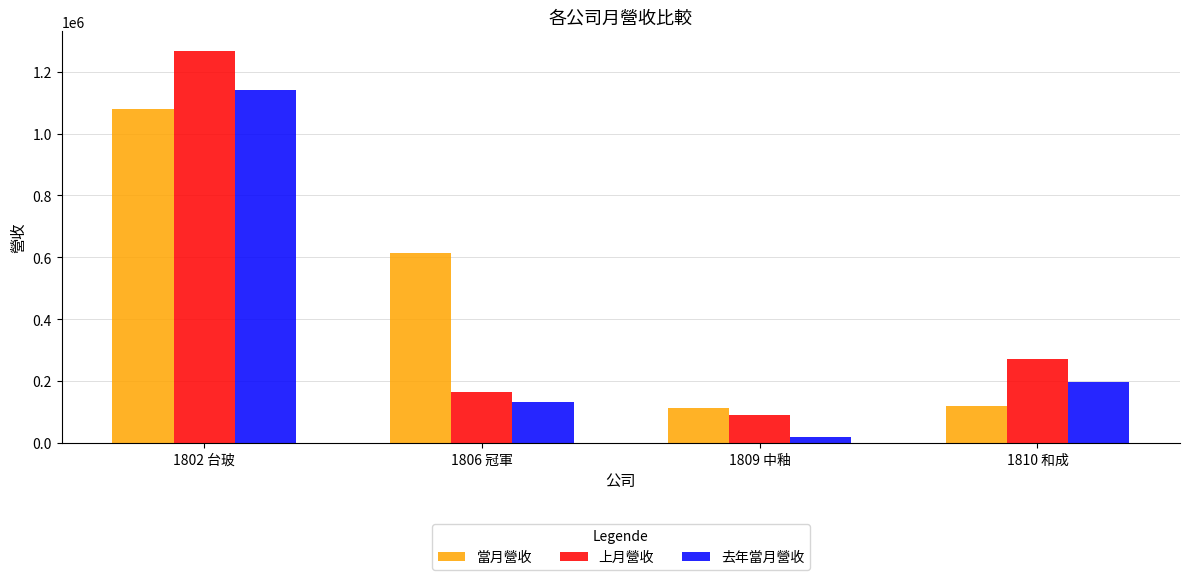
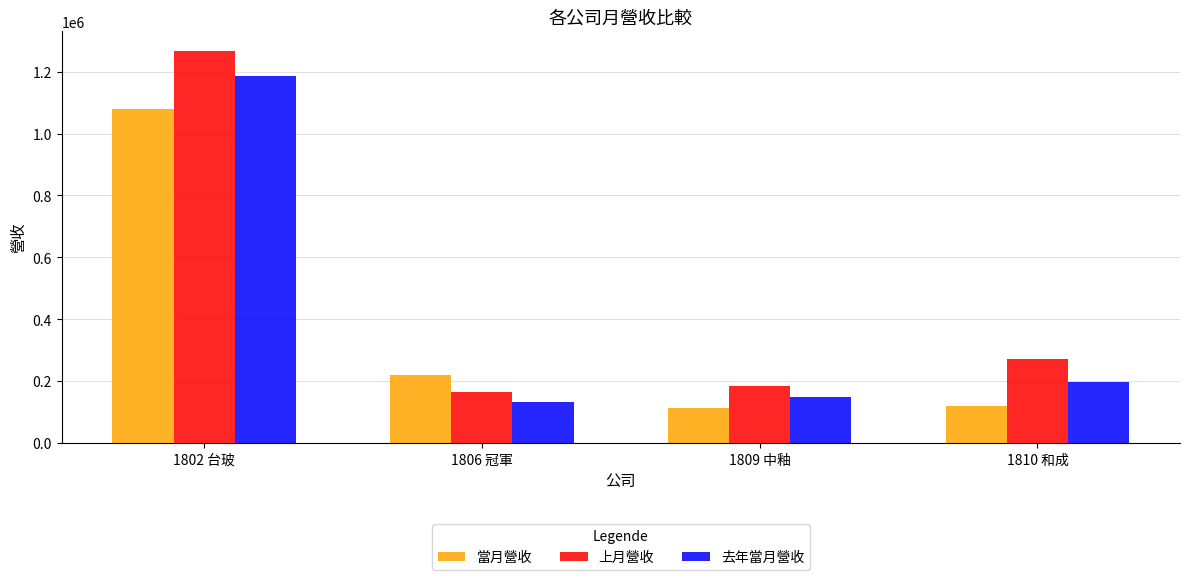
去年當月營收, 1802 台玻: 1140000 -> 1190000
當月營收, 1806 冠軍: 620000 -> 220000
上月營收, 1809 中釉: 90000 -> 180000
去年當月營收, 1809 中釉: 20000 -> 150000
